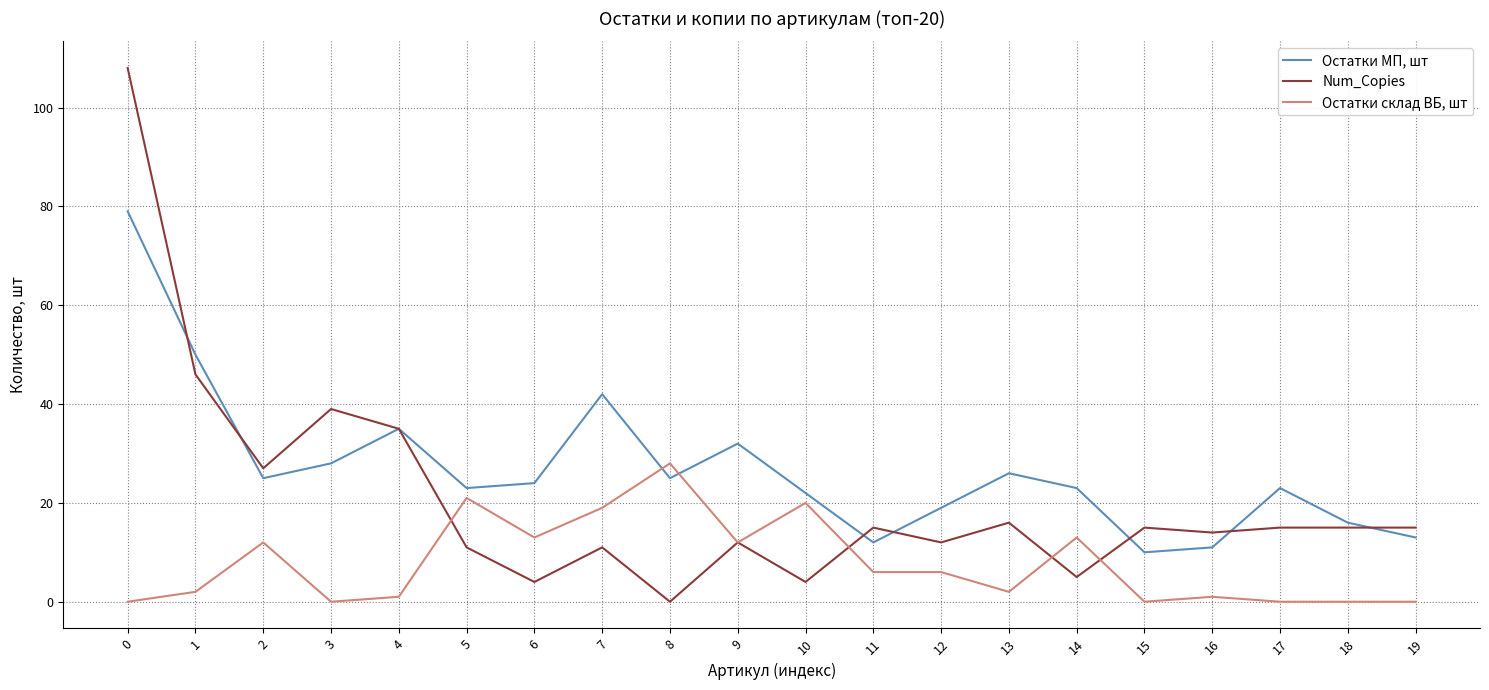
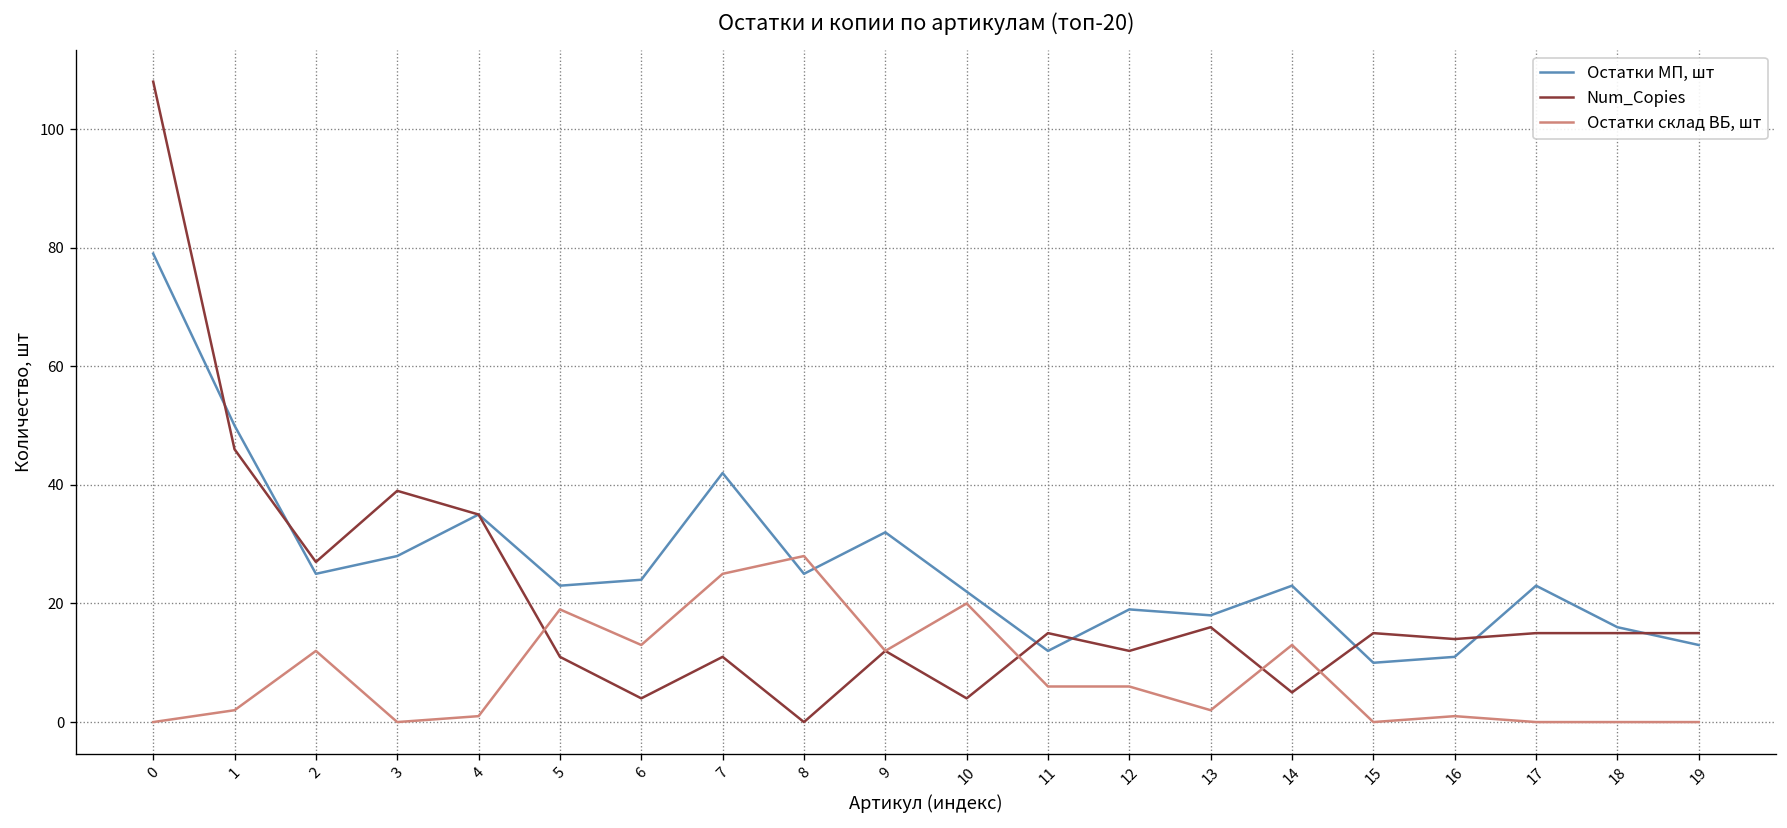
Остатки склад ВБ, шт, 5: 21 -> 19
Остатки склад ВБ, шт, 7: 19 -> 25
Остатки МП, шт, 13: 26 -> 18
